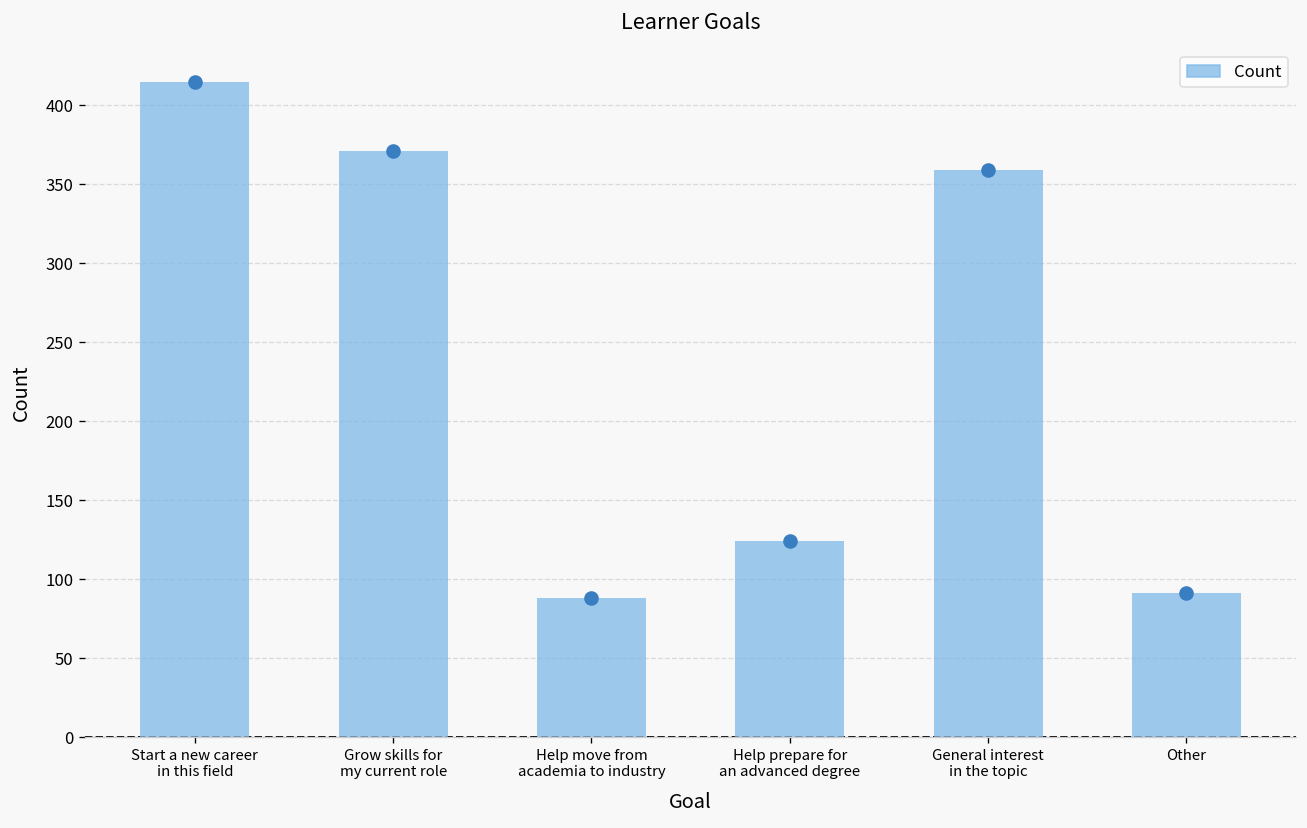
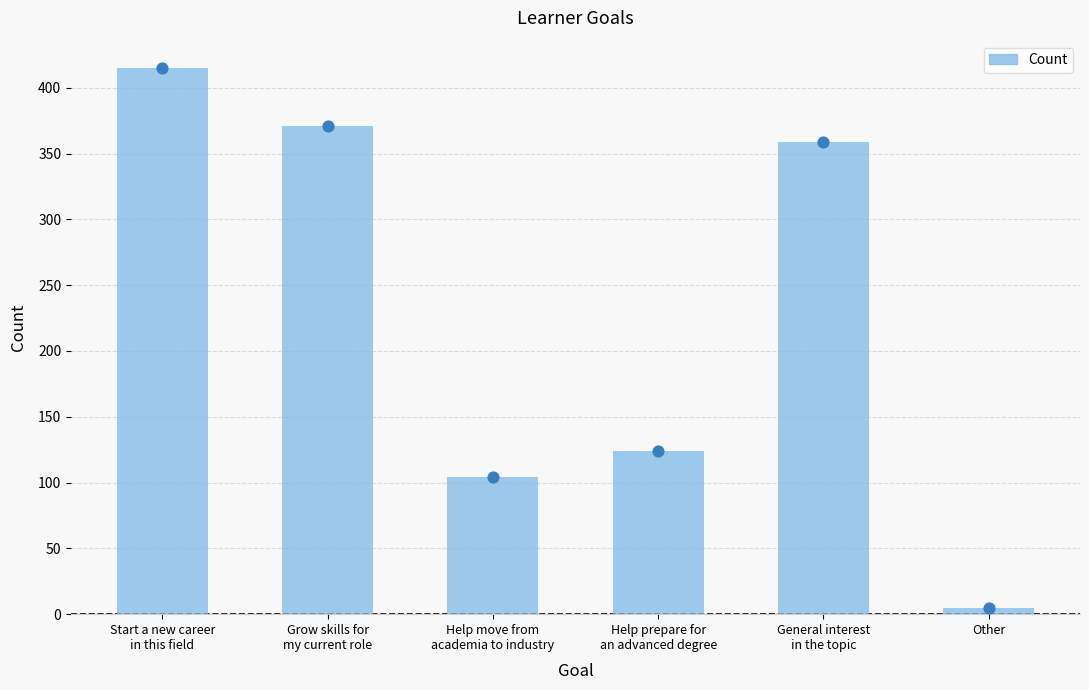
Count, Help move from academia to industry: 88 -> 104
Count, Other: 91 -> 5
